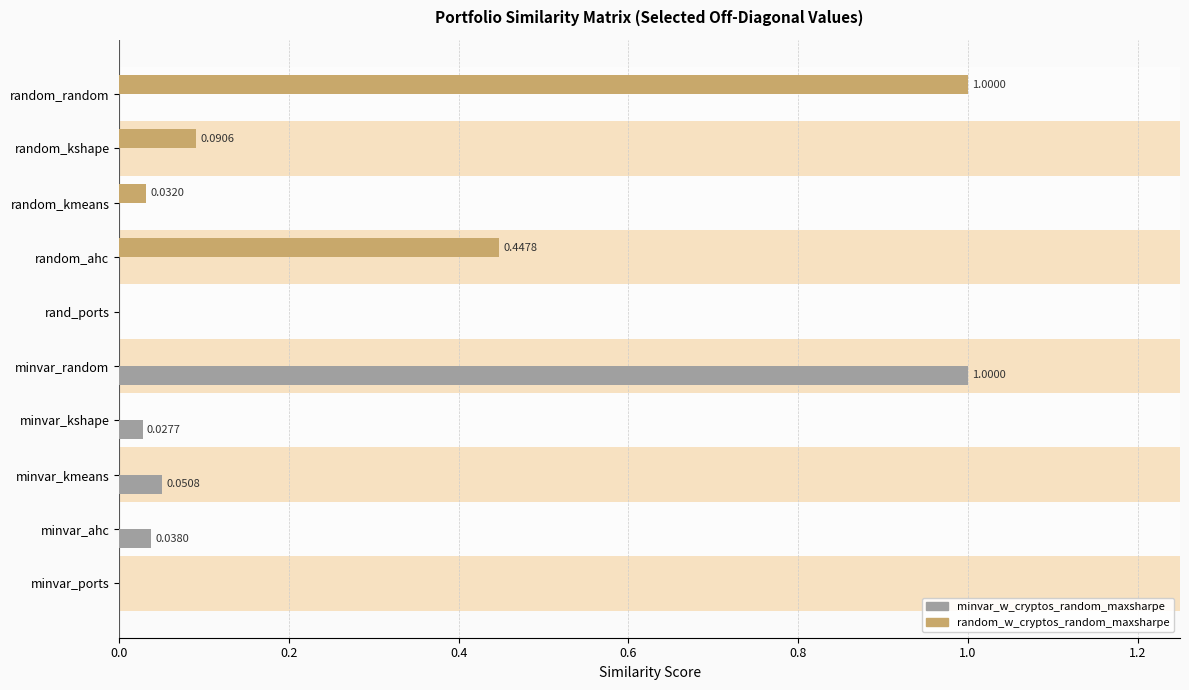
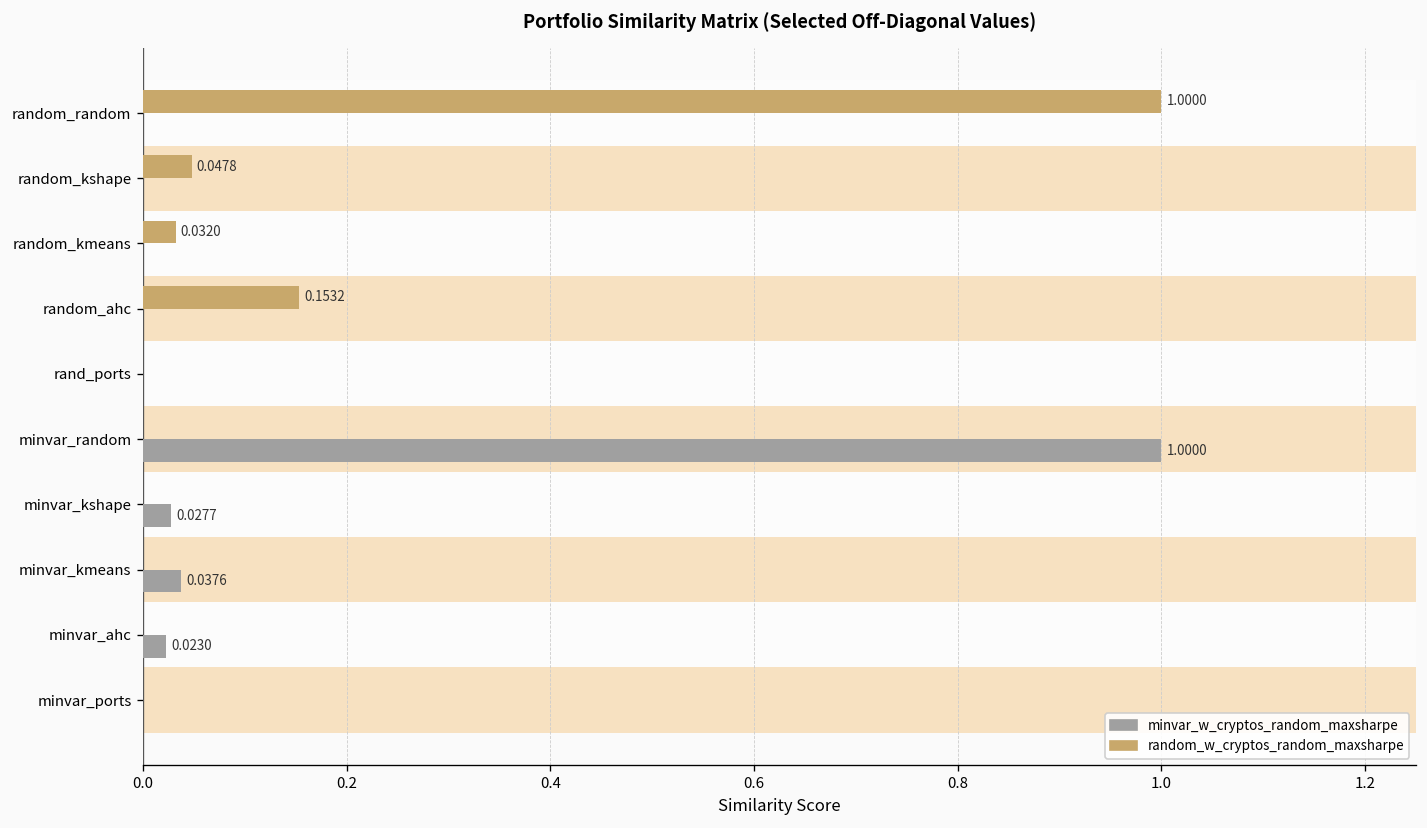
random_w_cryptos_random_maxsharpe, random_kshape: 0.0906 -> 0.0478
random_w_cryptos_random_maxsharpe, random_ahc: 0.4478 -> 0.1532
minvar_w_cryptos_random_maxsharpe, minvar_kmeans: 0.0508 -> 0.0376
minvar_w_cryptos_random_maxsharpe, minvar_ahc: 0.0380 -> 0.0230
